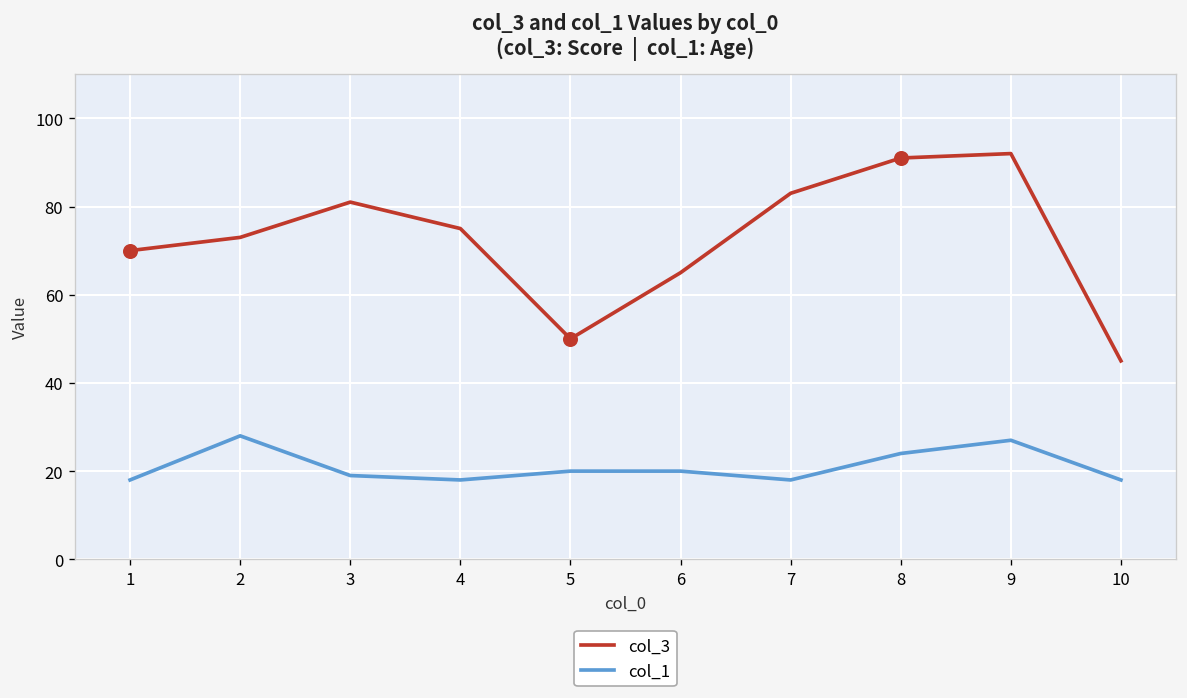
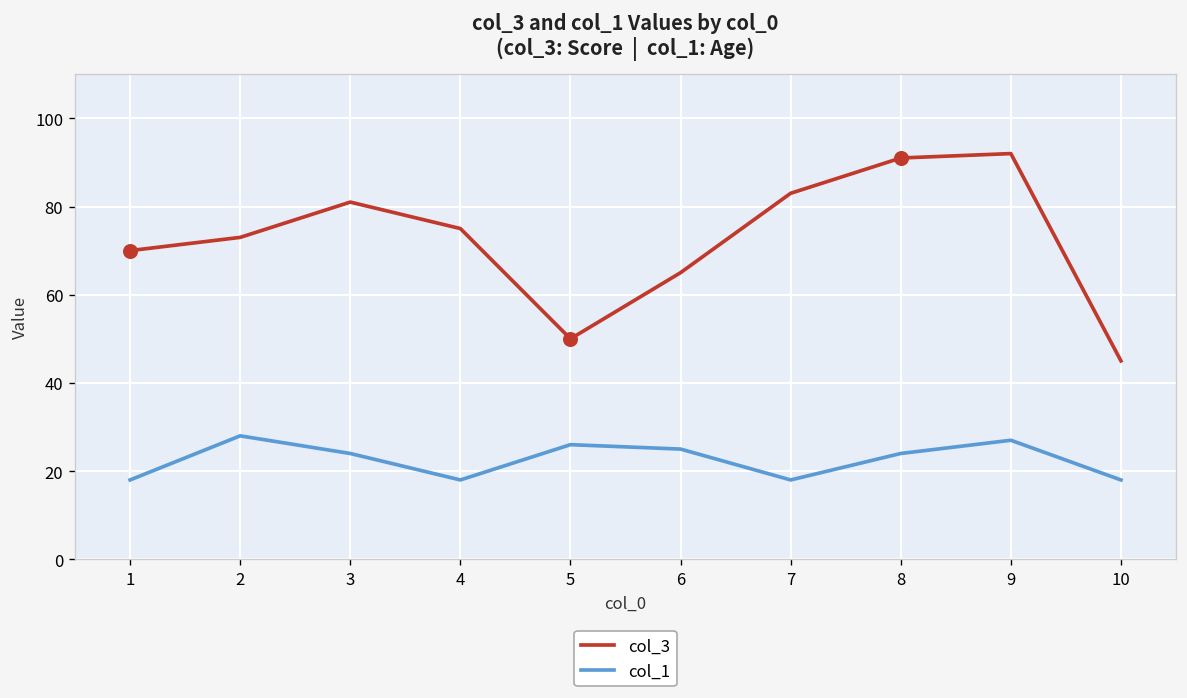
col_1, 3: 19 -> 24
col_1, 5: 20 -> 26
col_1, 6: 20 -> 25
